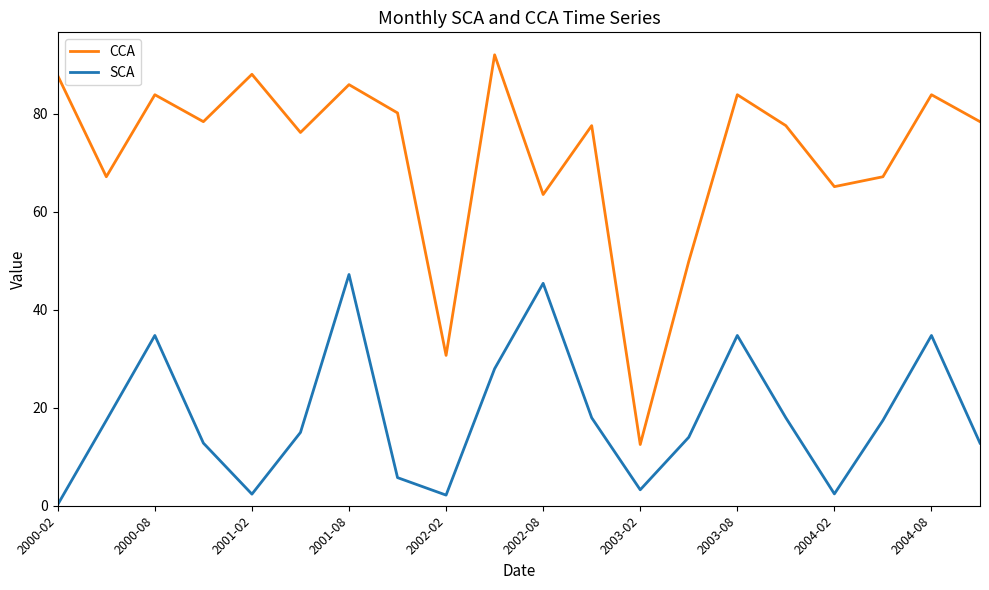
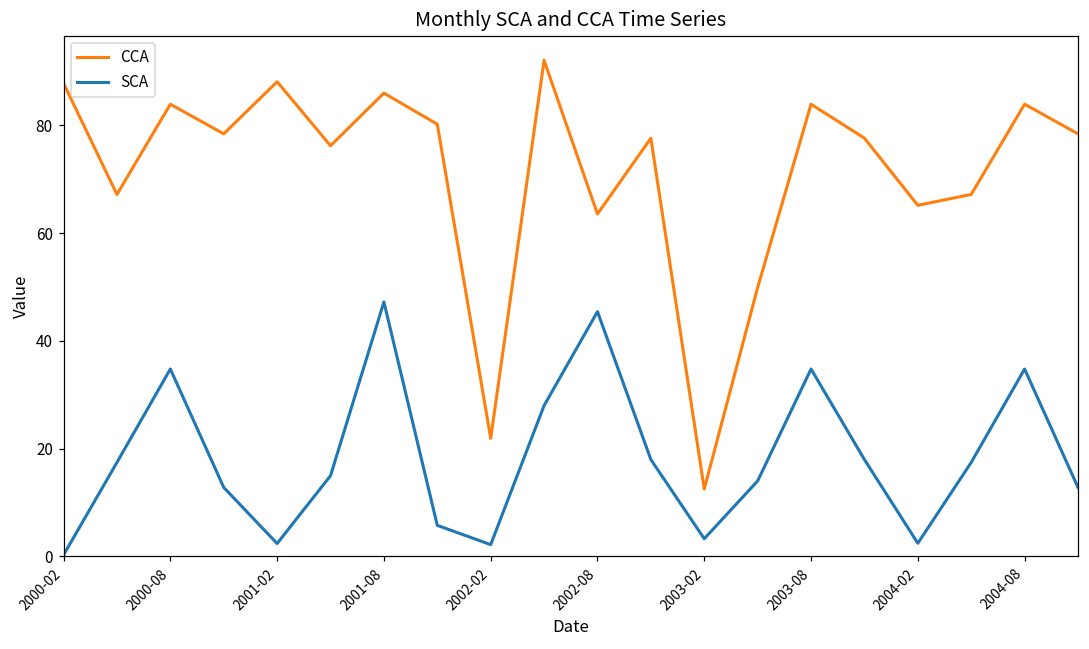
CCA, 2002-02: 31 -> 22
